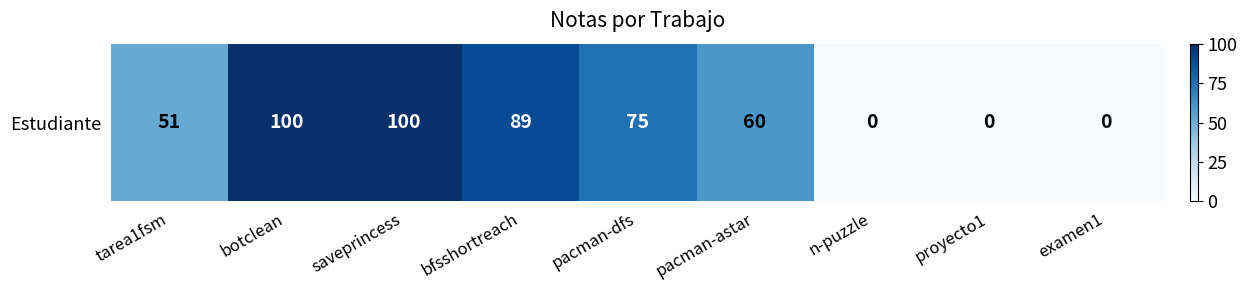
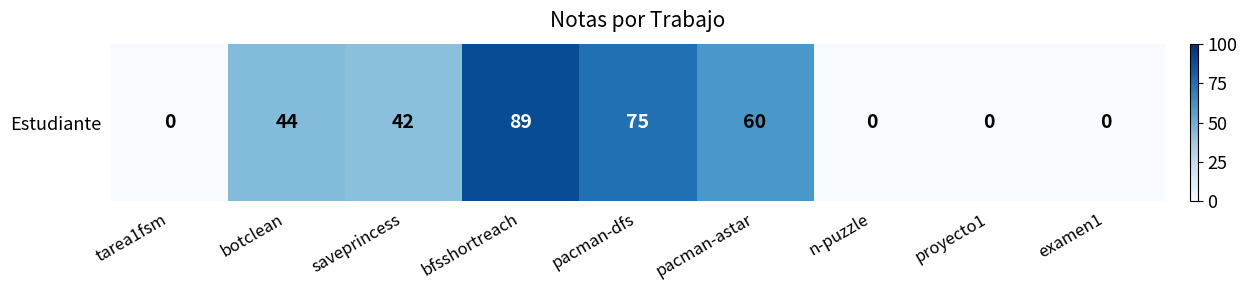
Estudiante, tarea1fsm: 51 -> 0
Estudiante, botclean: 100 -> 44
Estudiante, saveprincess: 100 -> 42
